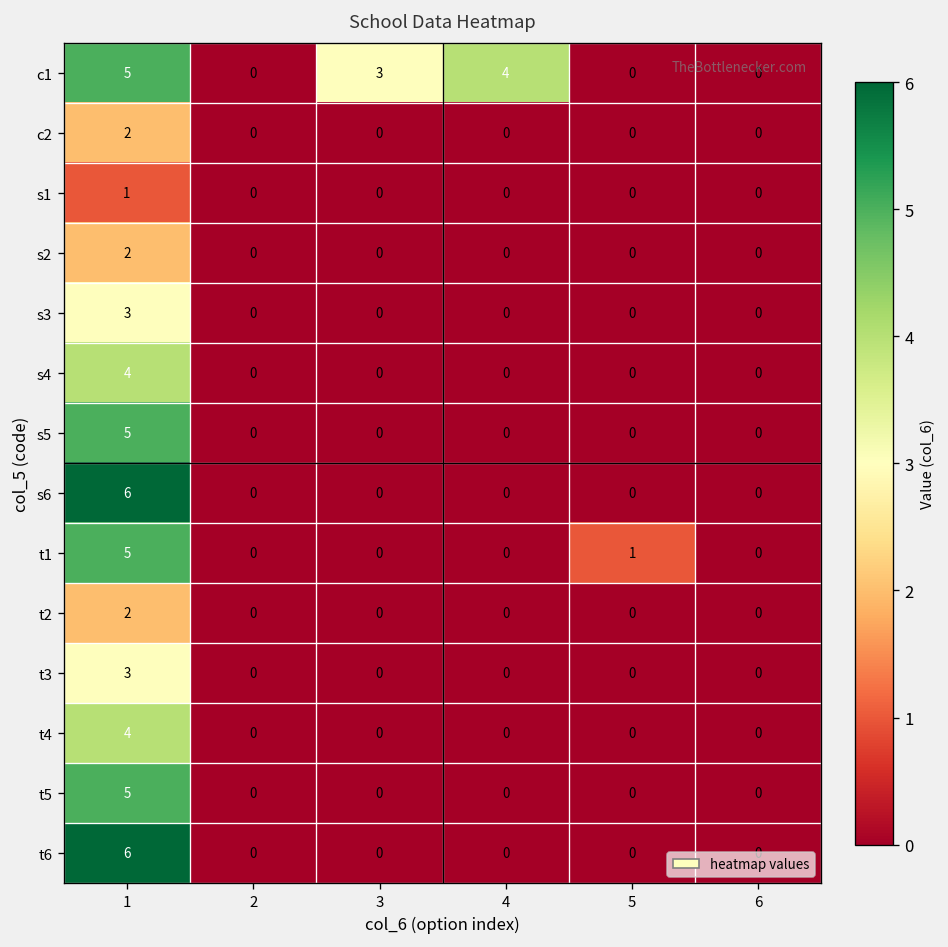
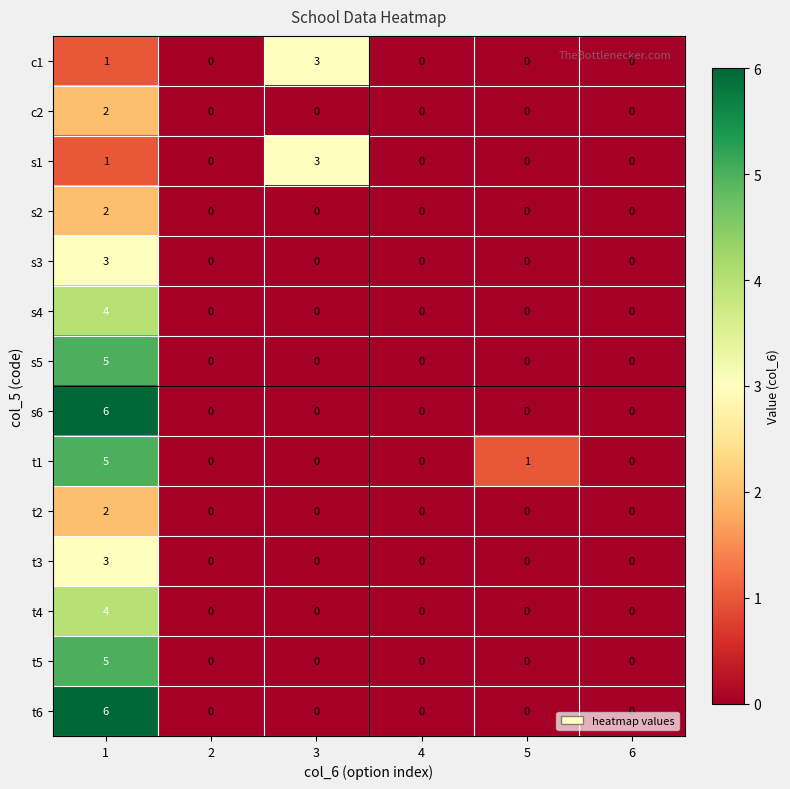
c1, 1: 5 -> 1
c1, 4: 4 -> 0
s1, 3: 0 -> 3
